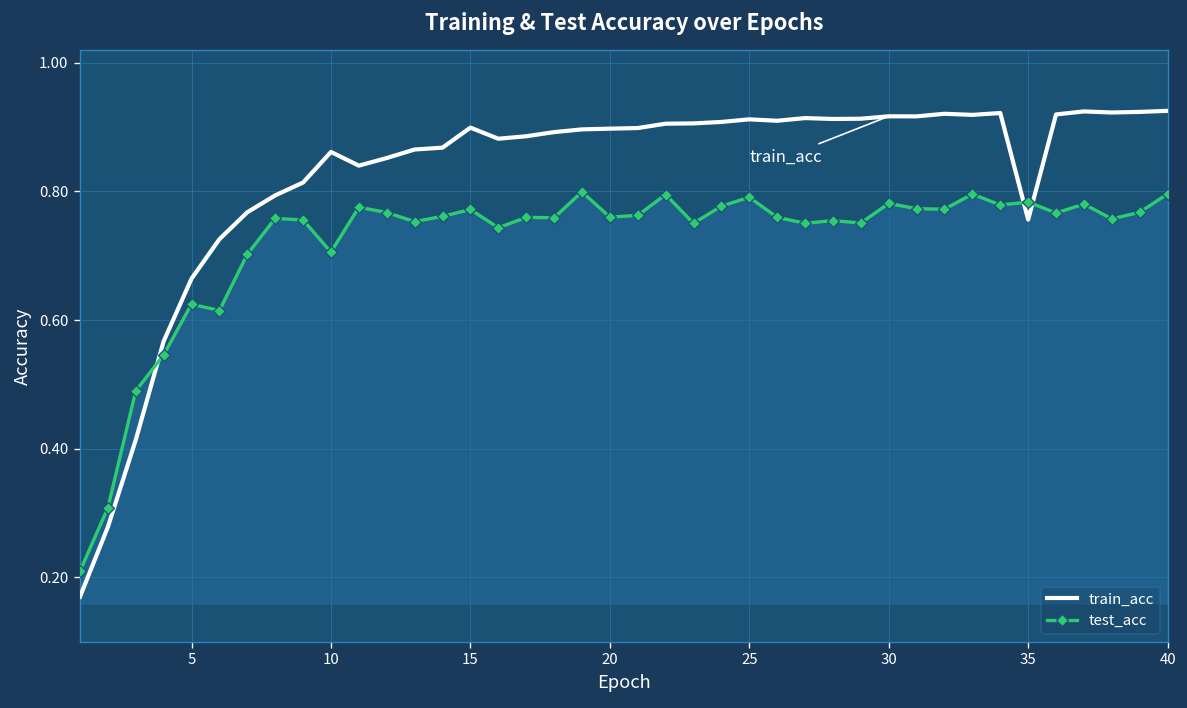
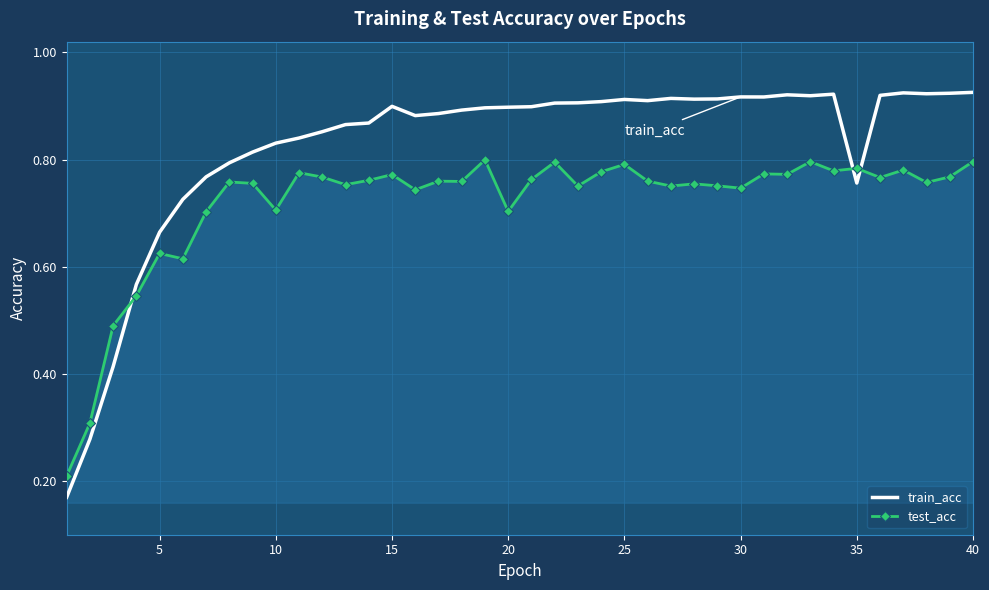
train_acc, 10: 0.86 -> 0.83
test_acc, 20: 0.76 -> 0.70
test_acc, 30: 0.78 -> 0.75
